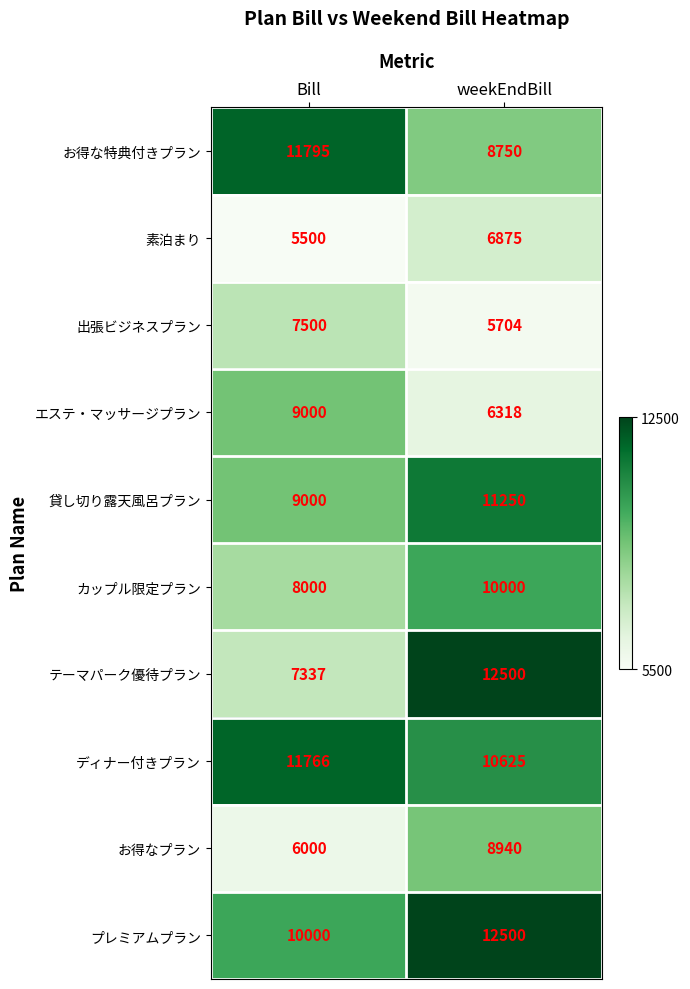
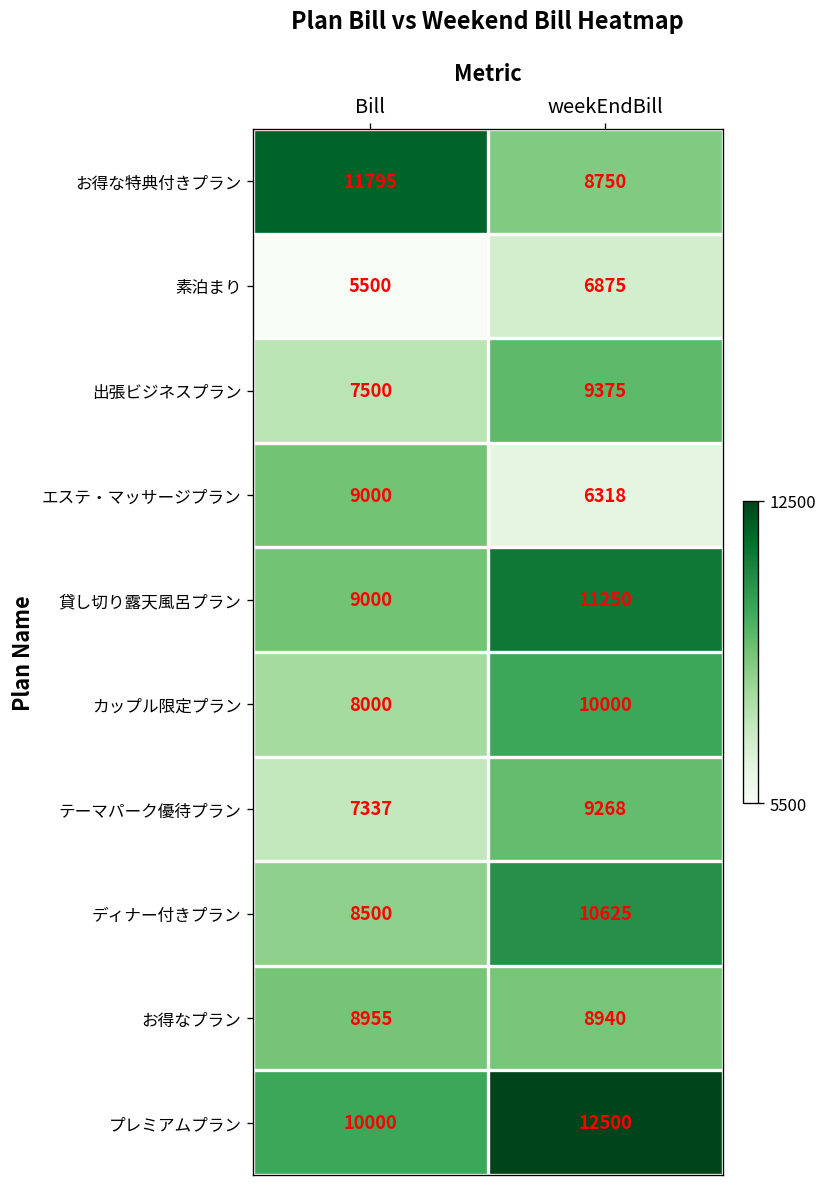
出張ビジネスプラン, weekEndBill: 5704 -> 9375
テーマパーク優待プラン, weekEndBill: 12500 -> 9268
ディナー付きプラン, Bill: 11766 -> 8500
お得なプラン, Bill: 6000 -> 8955
